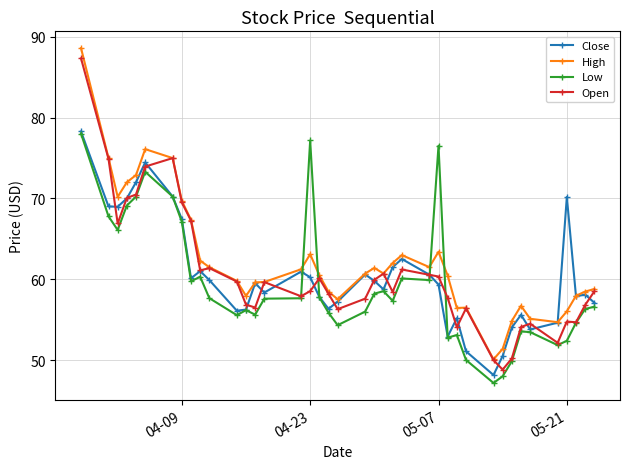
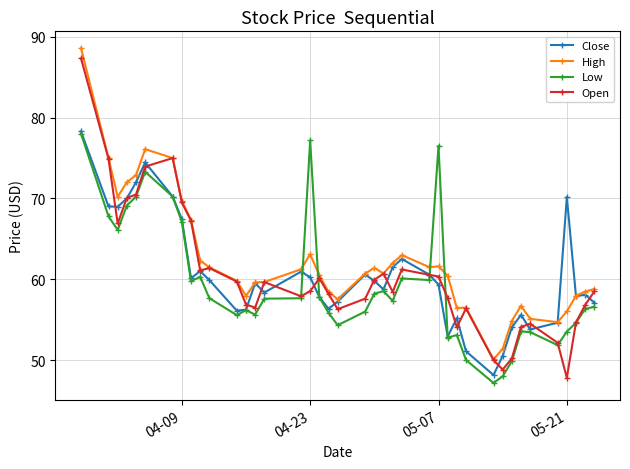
High, 05-07: 63 -> 62
Low, 05-21: 52 -> 54
Open, 05-21: 55 -> 48
